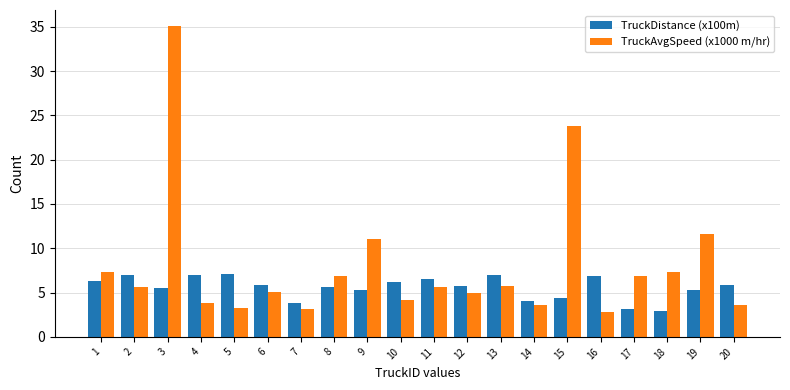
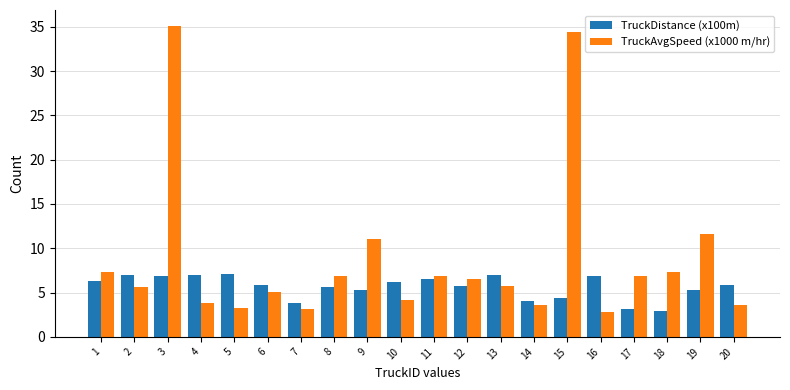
TruckDistance (x100m), 3: 6 -> 7
TruckAvgSpeed (x1000 m/hr), 11: 6 -> 7
TruckAvgSpeed (x1000 m/hr), 12: 5 -> 7
TruckAvgSpeed (x1000 m/hr), 15: 24 -> 34
